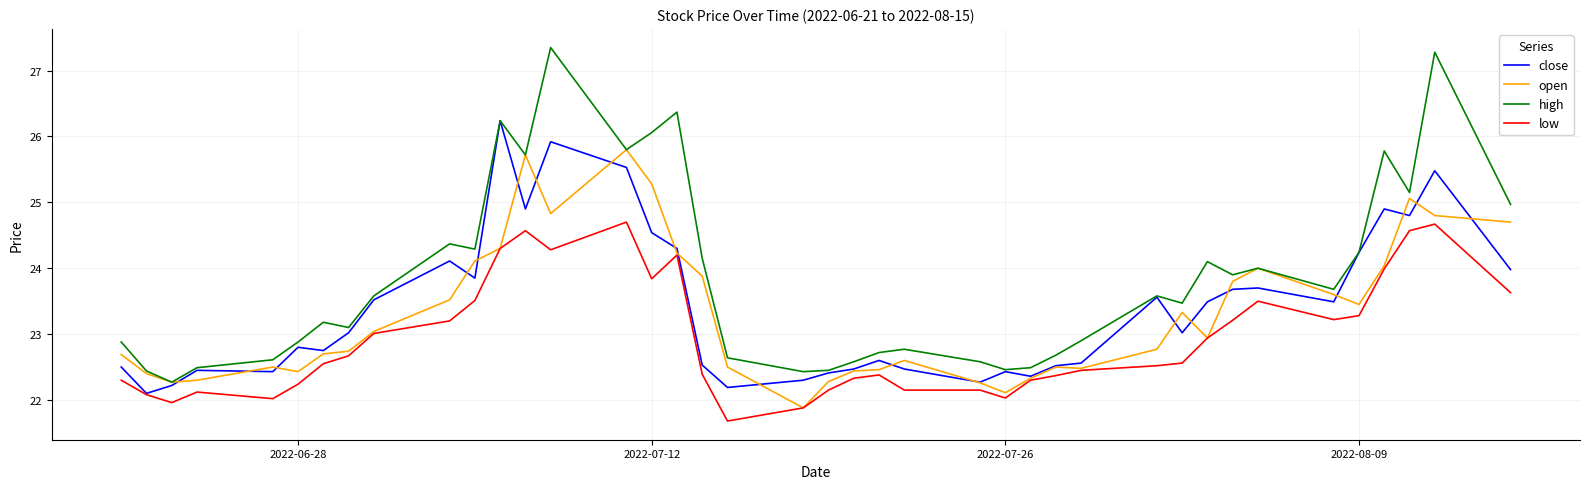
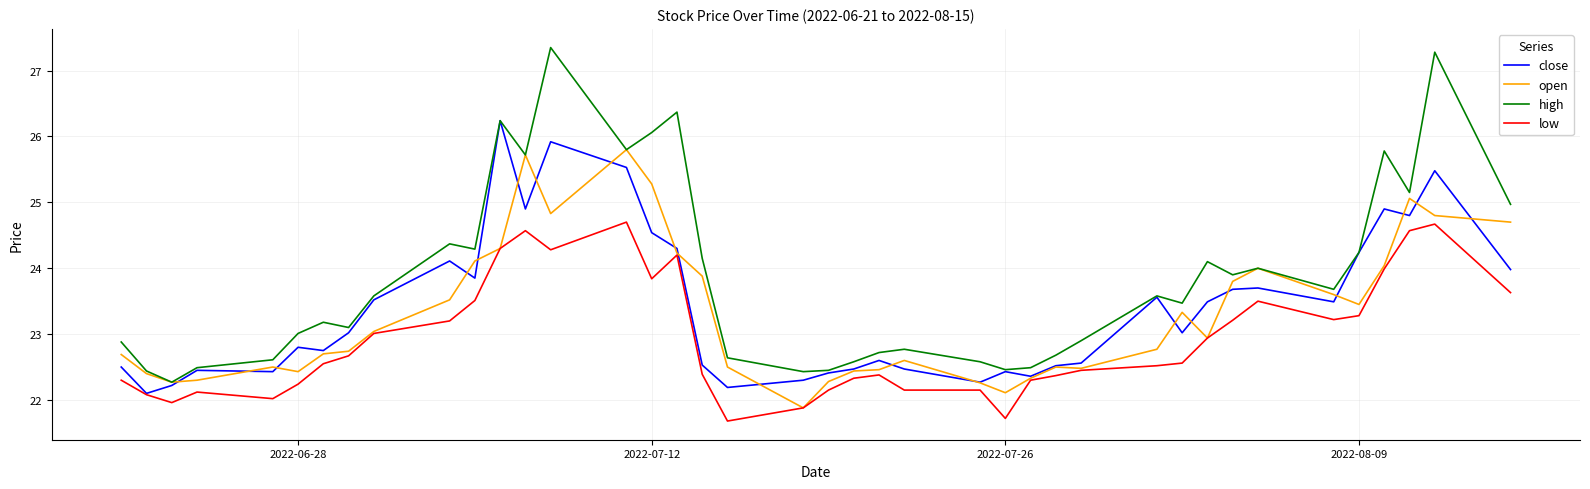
high, 2022-06-28: 22.9 -> 23.0
low, 2022-07-26: 22.0 -> 21.7
